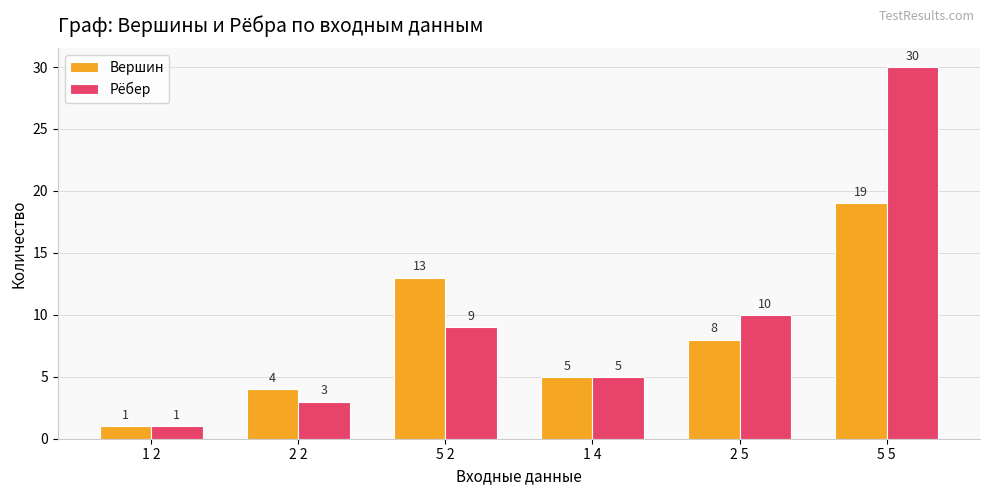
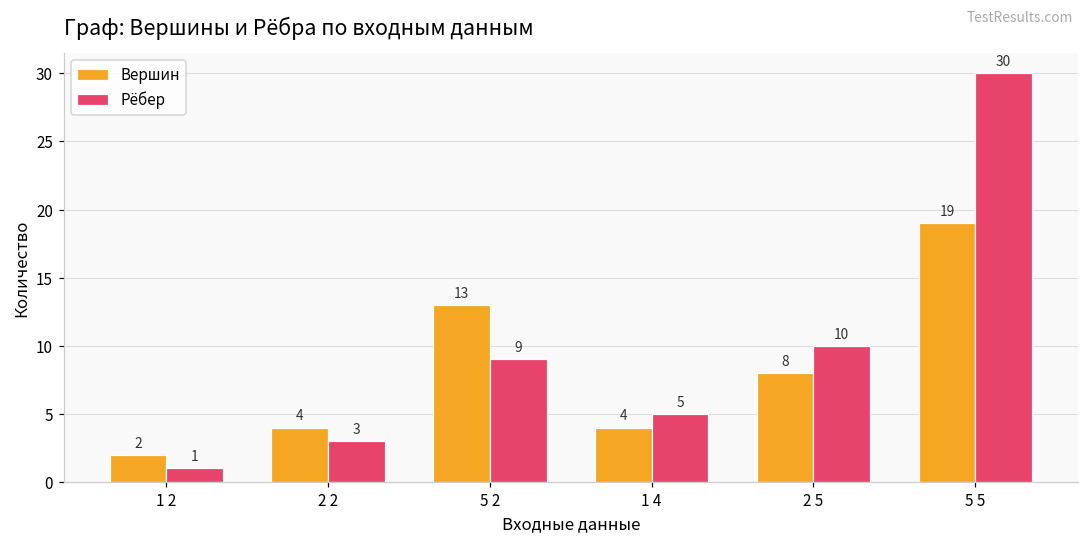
Вершин, 1 2: 1 -> 2
Вершин, 1 4: 5 -> 4
